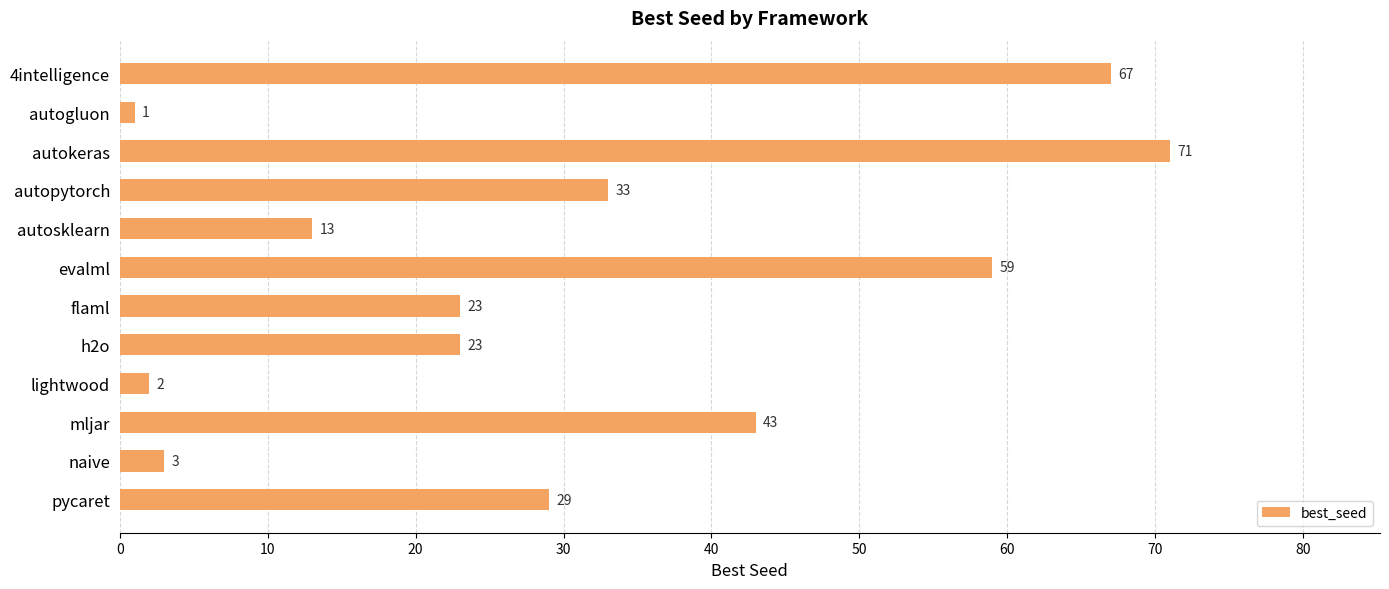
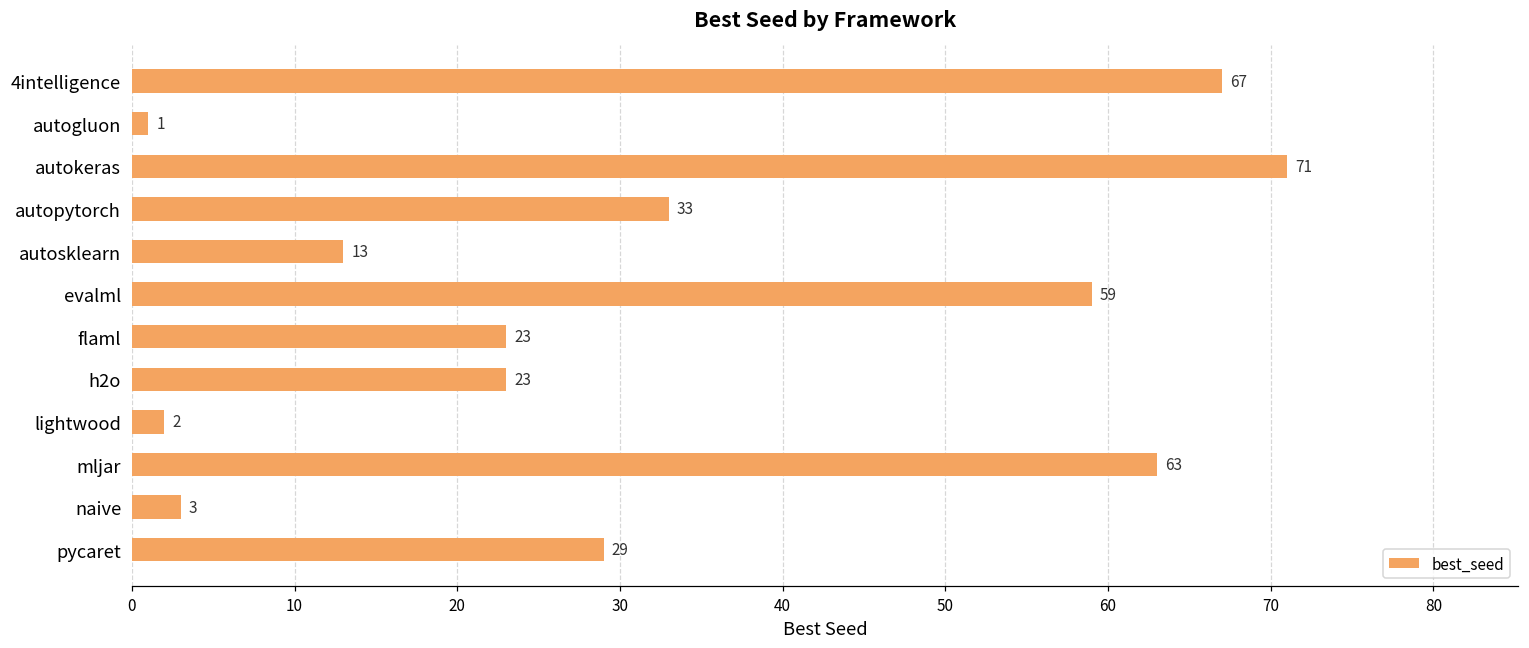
mljar: 43 -> 63
